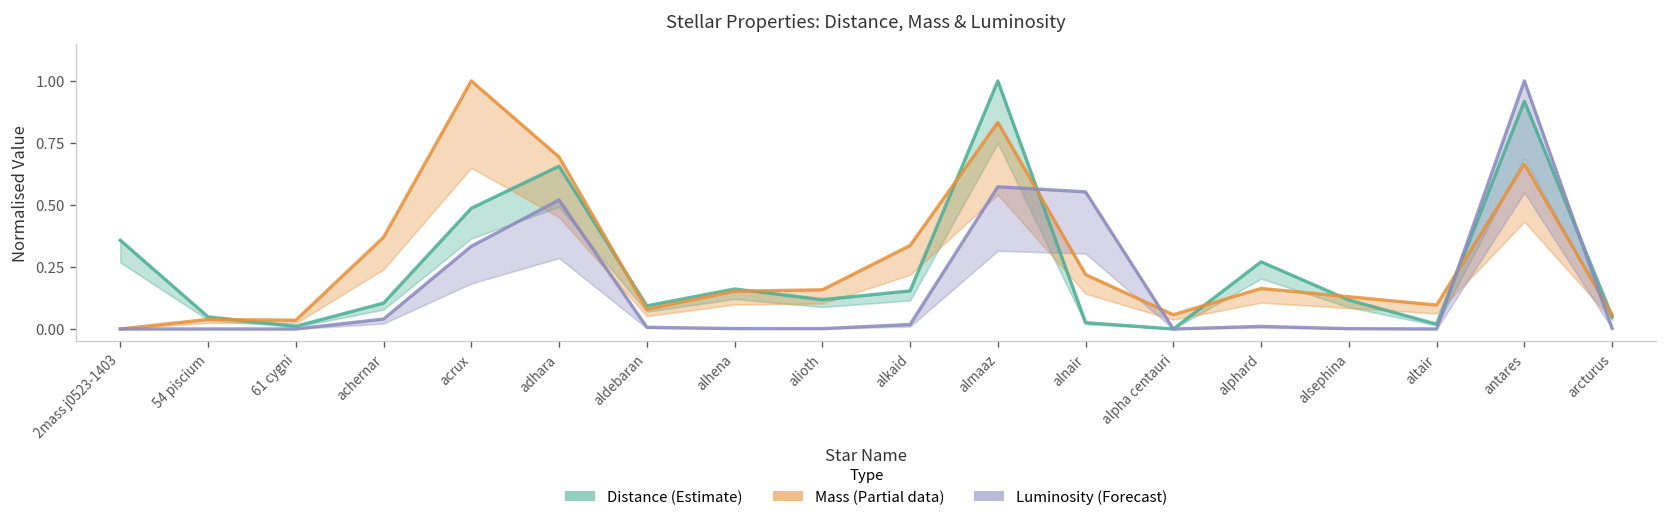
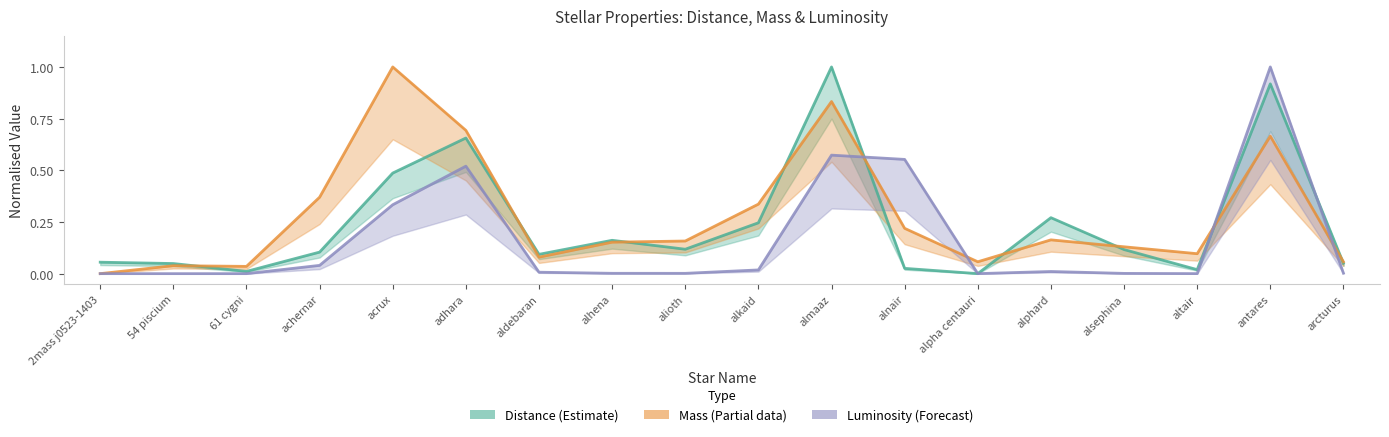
Distance (Estimate), 2mass j0523-1403: 0.36 -> 0.06
Distance (Estimate), alkaid: 0.15 -> 0.25
